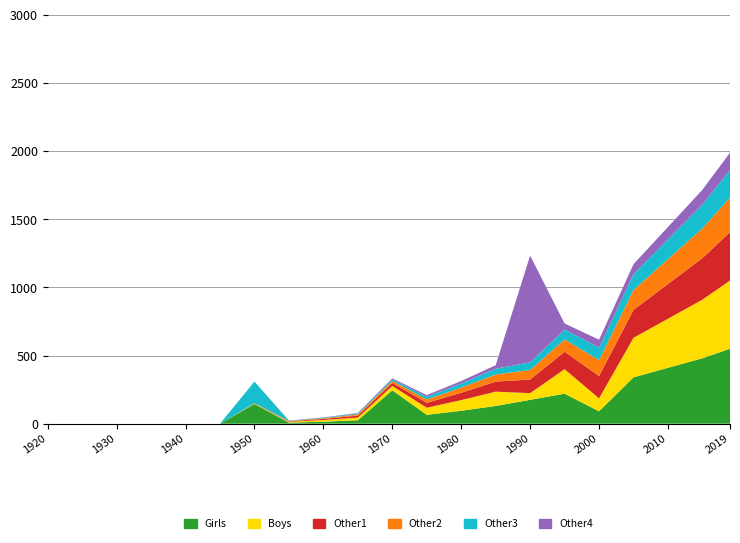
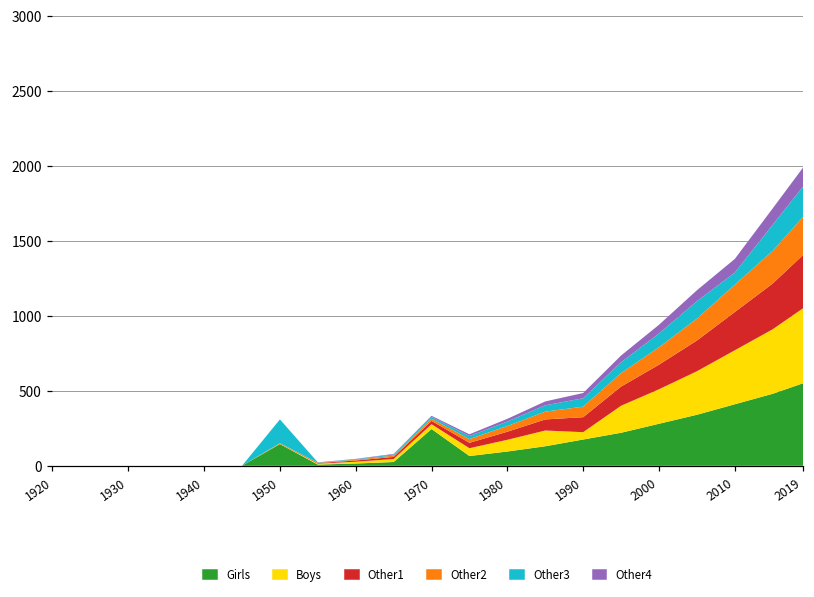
Other4, 1990: 780 -> 40
Girls, 2000: 90 -> 280
Boys, 2000: 100 -> 230
Other3, 2010: 150 -> 80
